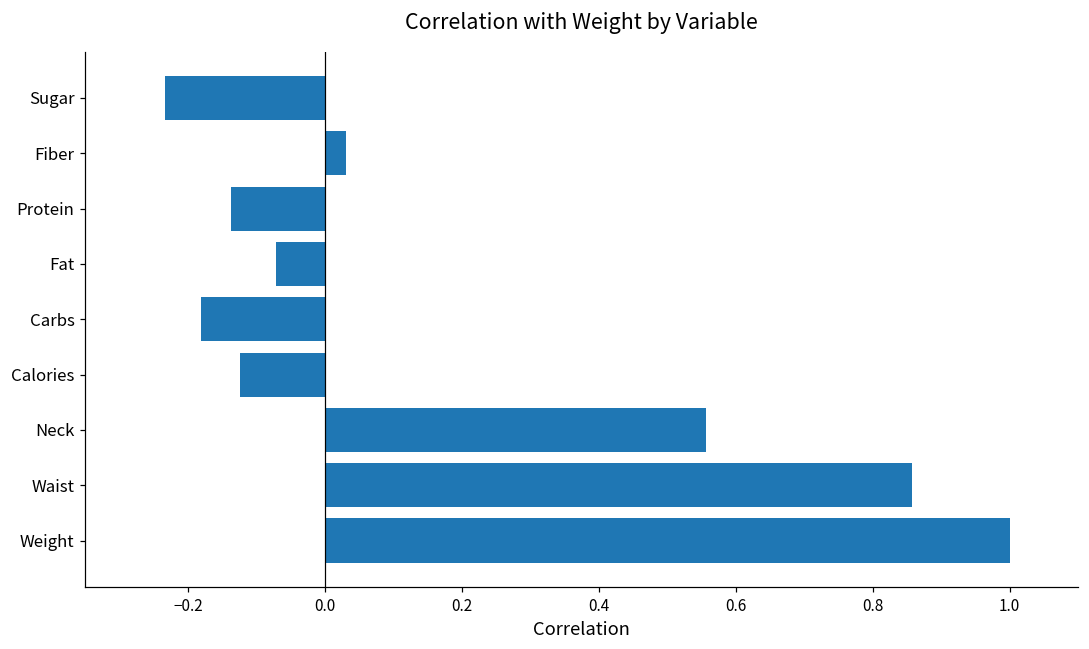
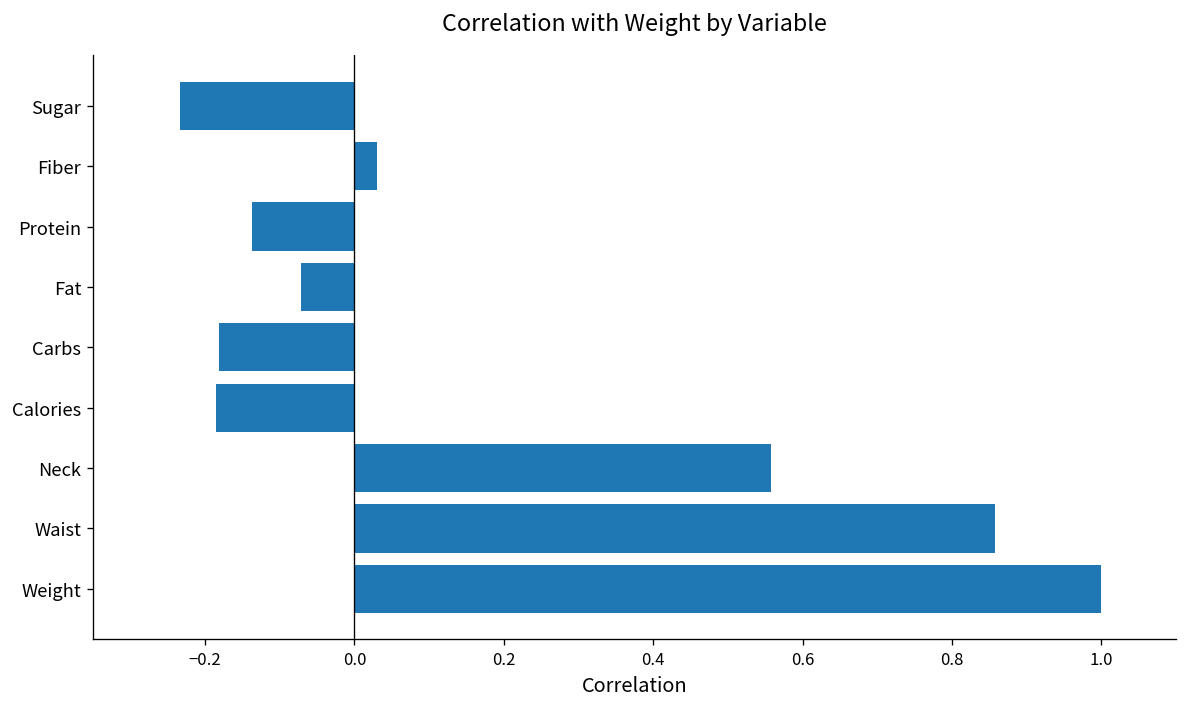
Calories: -0.12 -> -0.18
